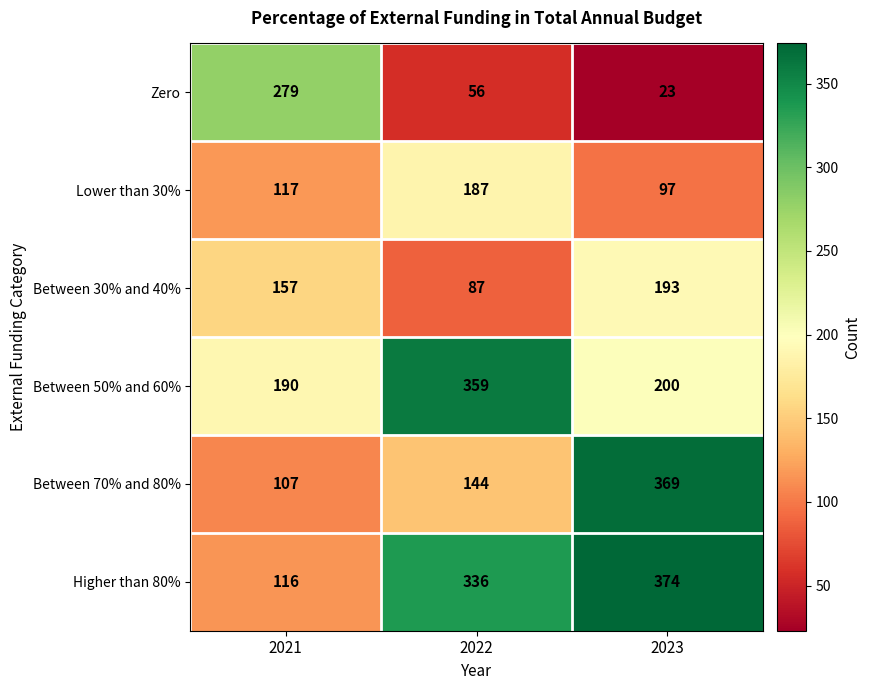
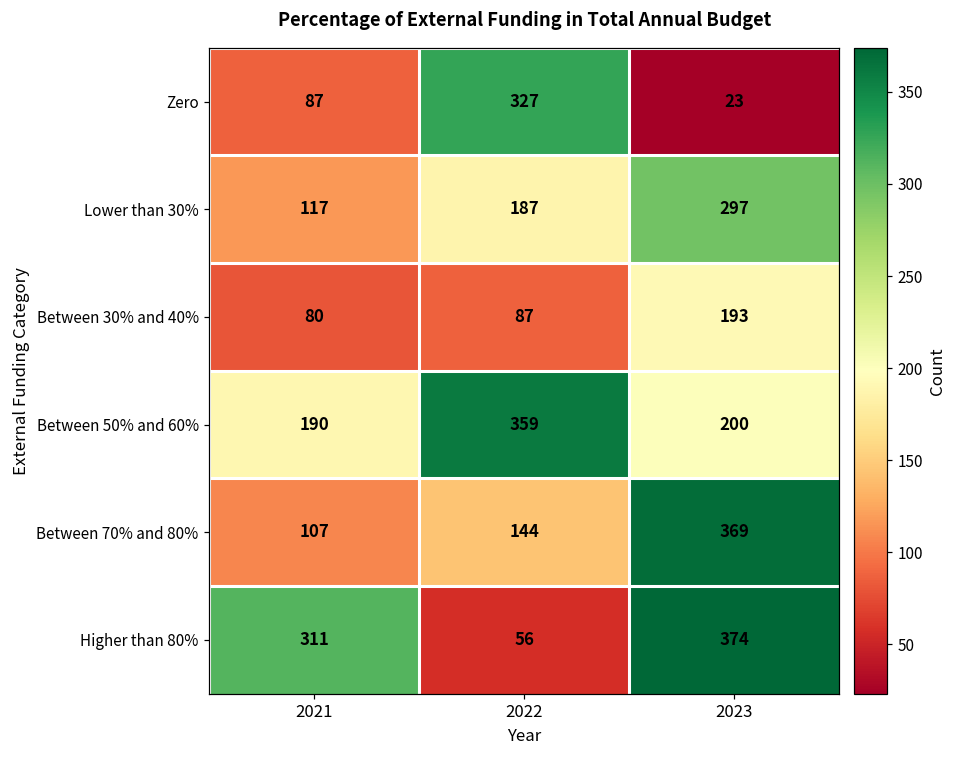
Zero, 2021: 279 -> 87
Zero, 2022: 56 -> 327
Lower than 30%, 2023: 97 -> 297
Between 30% and 40%, 2021: 157 -> 80
Higher than 80%, 2021: 116 -> 311
Higher than 80%, 2022: 336 -> 56
